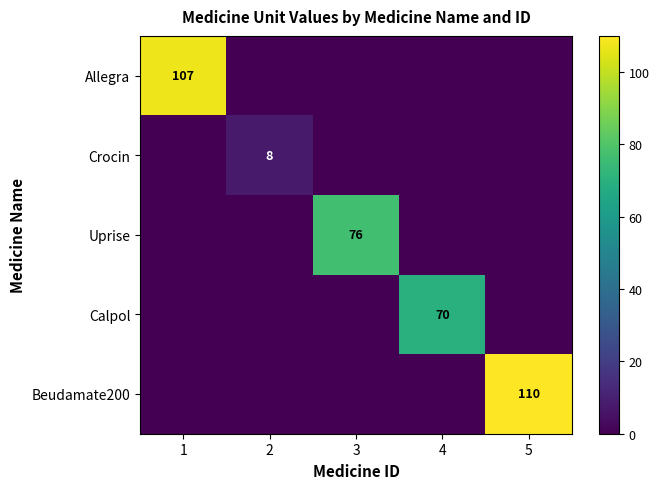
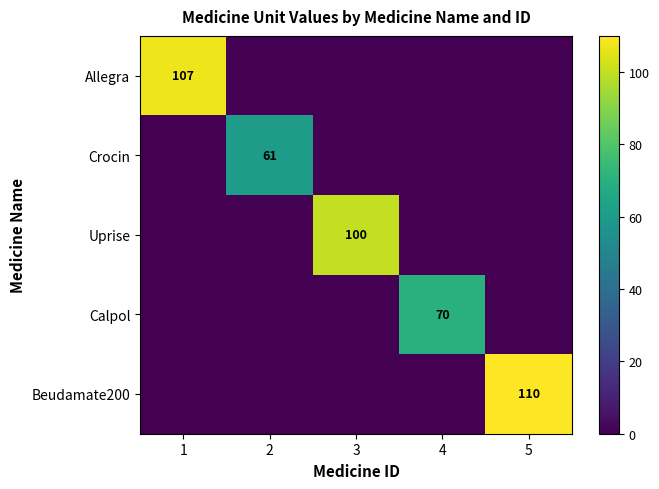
Crocin, 2: 8 -> 61
Uprise, 3: 76 -> 100
